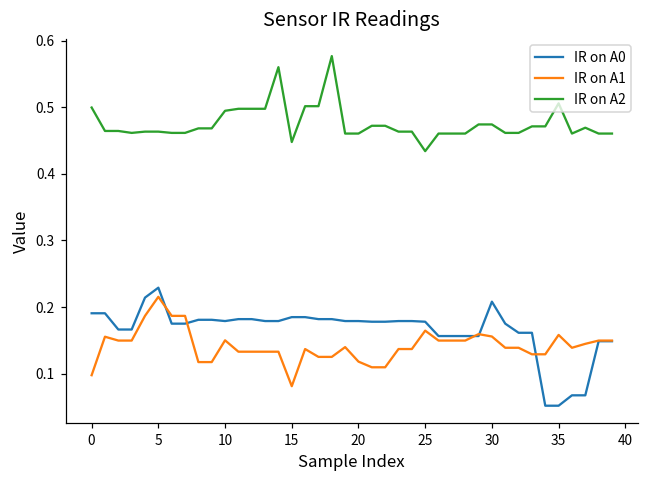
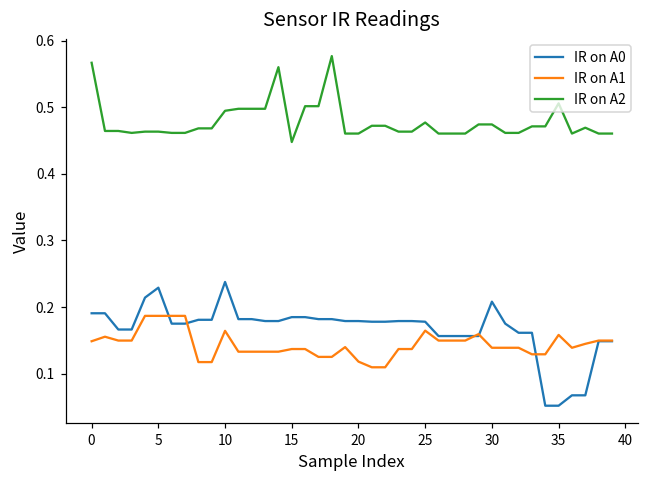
IR on A1, 0: 0.10 -> 0.15
IR on A2, 0: 0.50 -> 0.57
IR on A1, 5: 0.22 -> 0.19
IR on A0, 10: 0.18 -> 0.24
IR on A1, 10: 0.15 -> 0.16
IR on A1, 15: 0.08 -> 0.14
IR on A2, 25: 0.43 -> 0.48
IR on A1, 30: 0.16 -> 0.14
